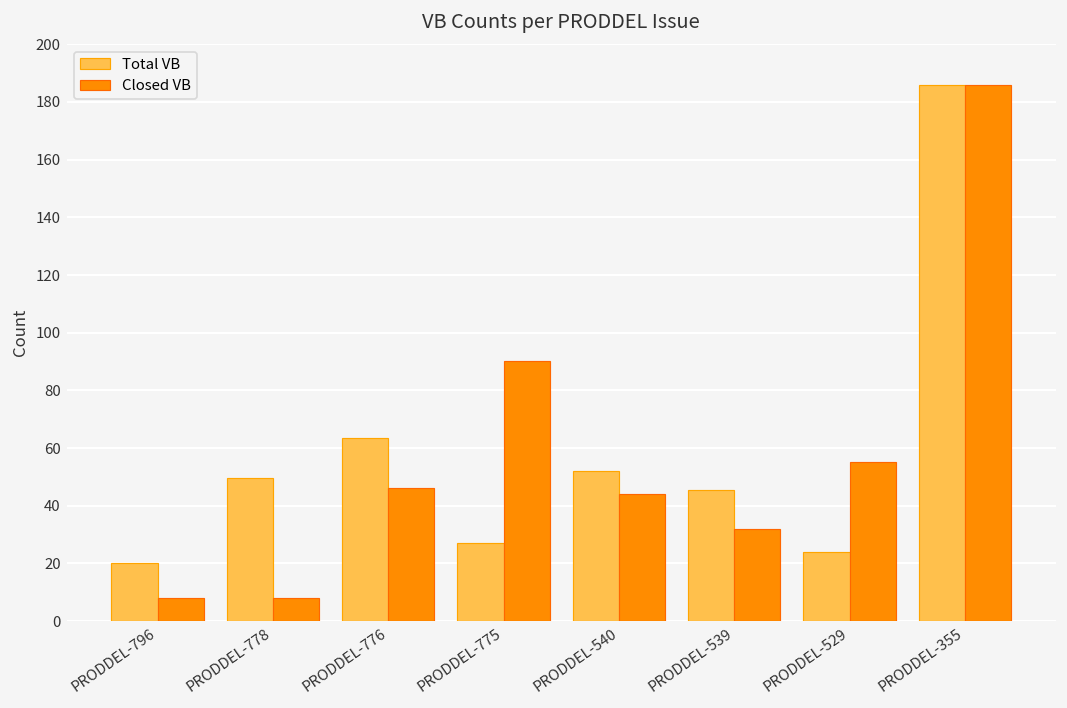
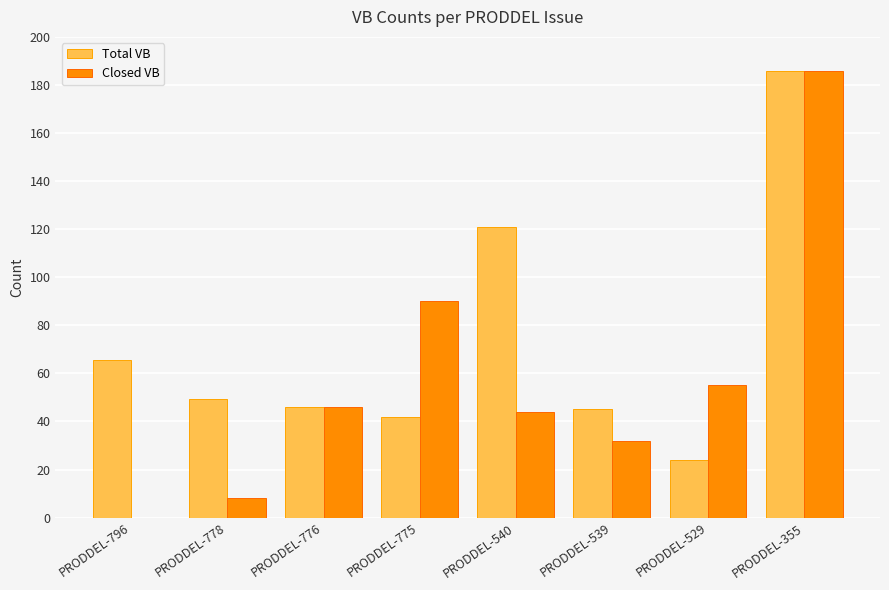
Total VB, PRODDEL-796: 20 -> 65
Closed VB, PRODDEL-796: 8 -> 0
Total VB, PRODDEL-776: 63 -> 46
Total VB, PRODDEL-775: 27 -> 42
Total VB, PRODDEL-540: 52 -> 121
